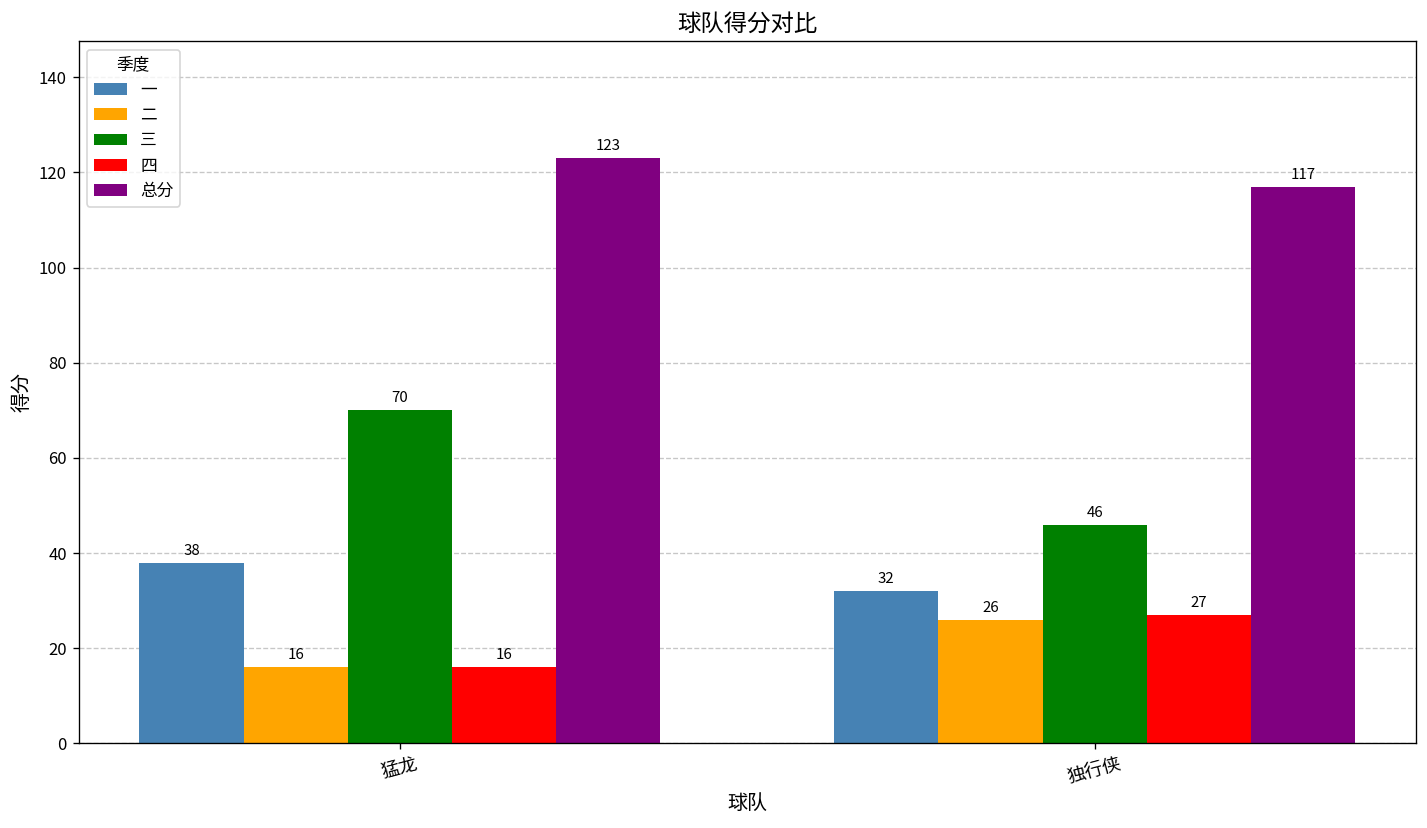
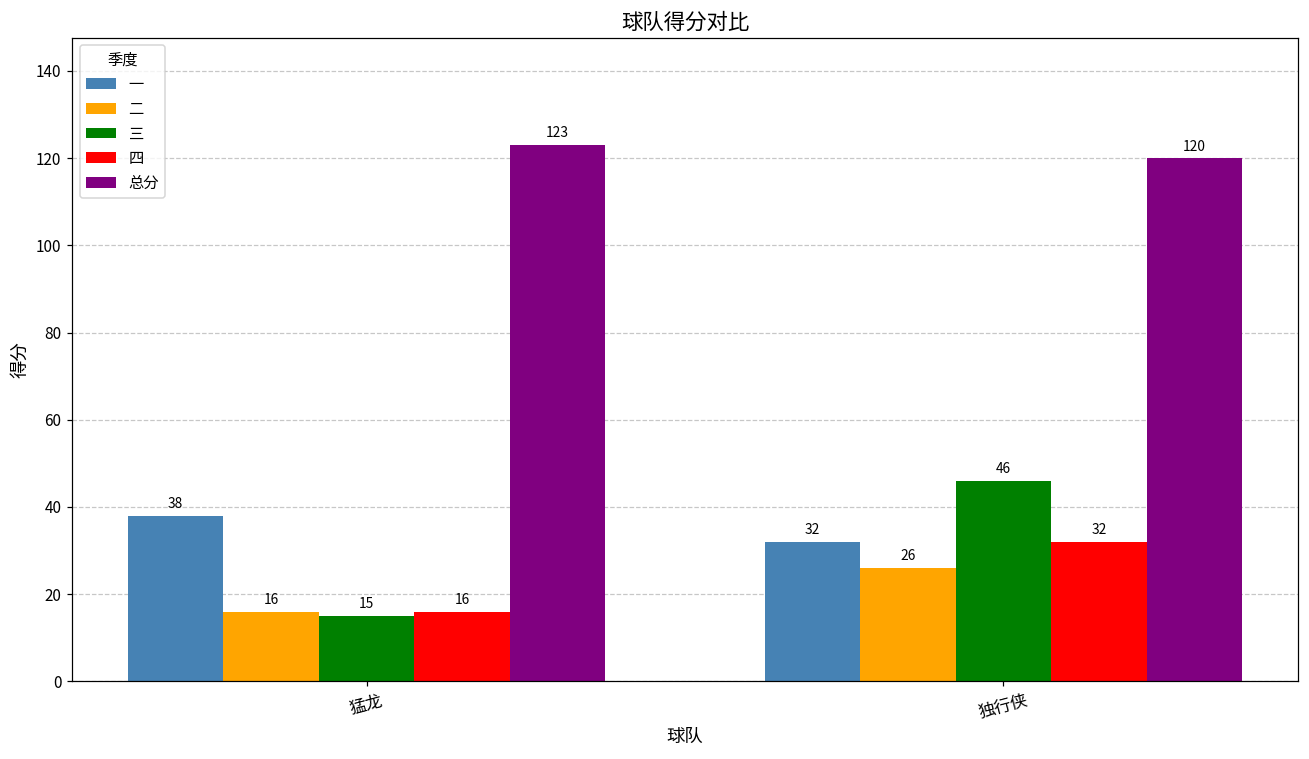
三, 猛龙: 70 -> 15
四, 独行侠: 27 -> 32
总分, 独行侠: 117 -> 120
